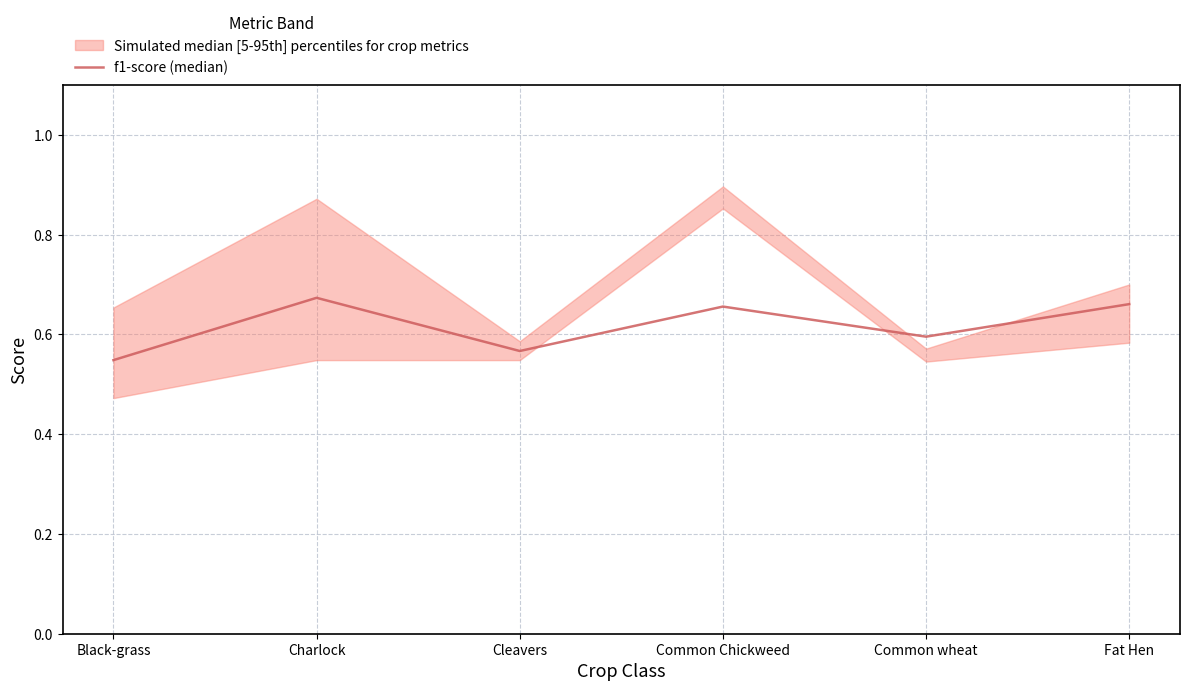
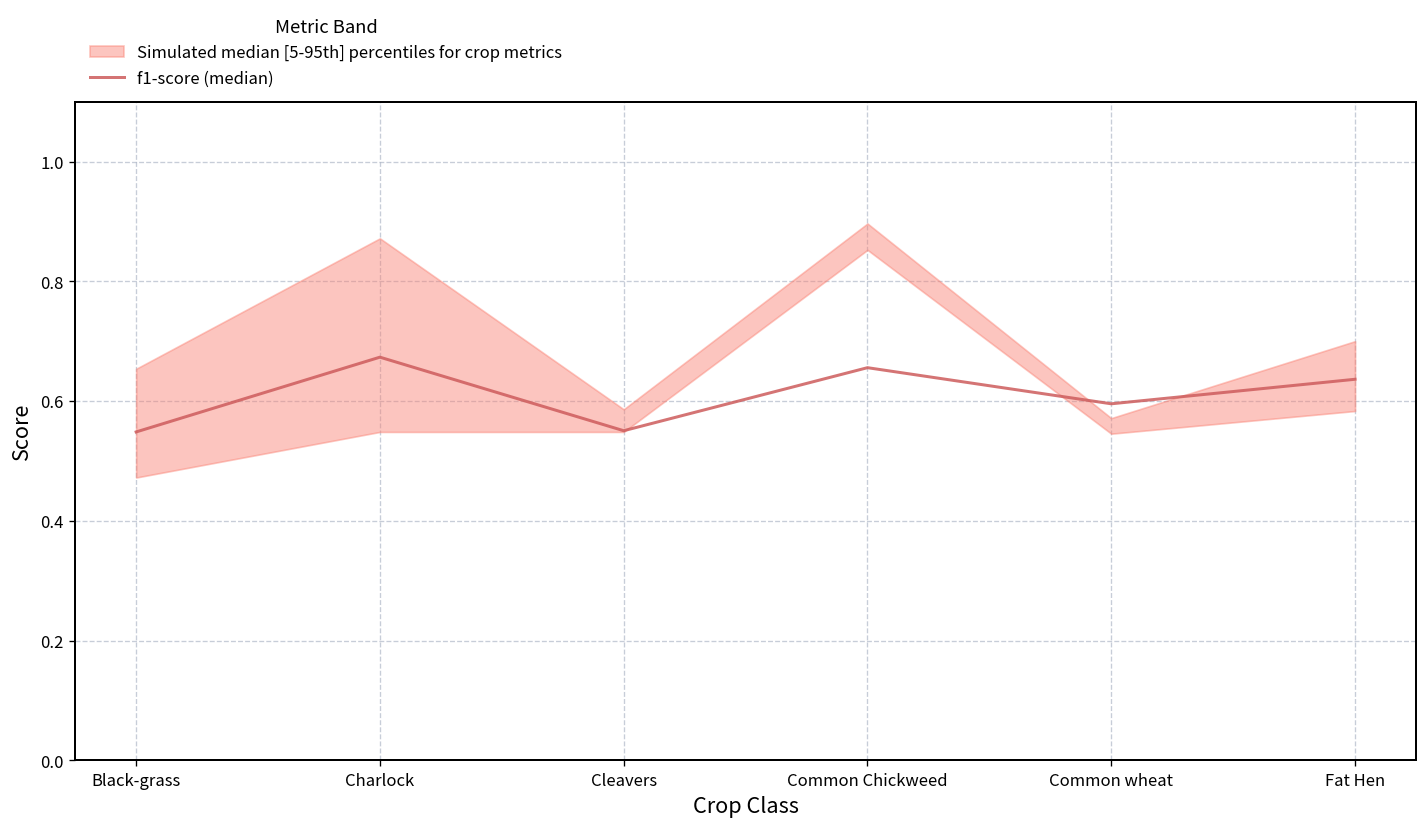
f1-score (median), Cleavers: 0.57 -> 0.55
f1-score (median), Fat Hen: 0.66 -> 0.64
